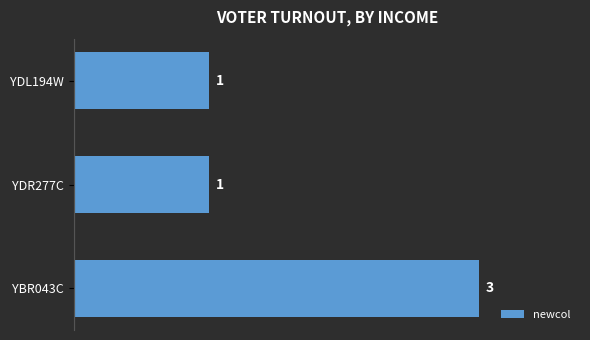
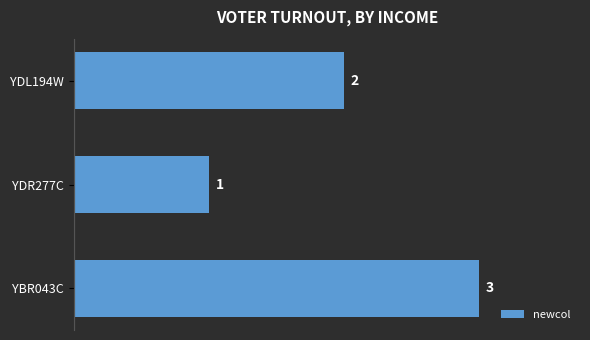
YDL194W: 1 -> 2
